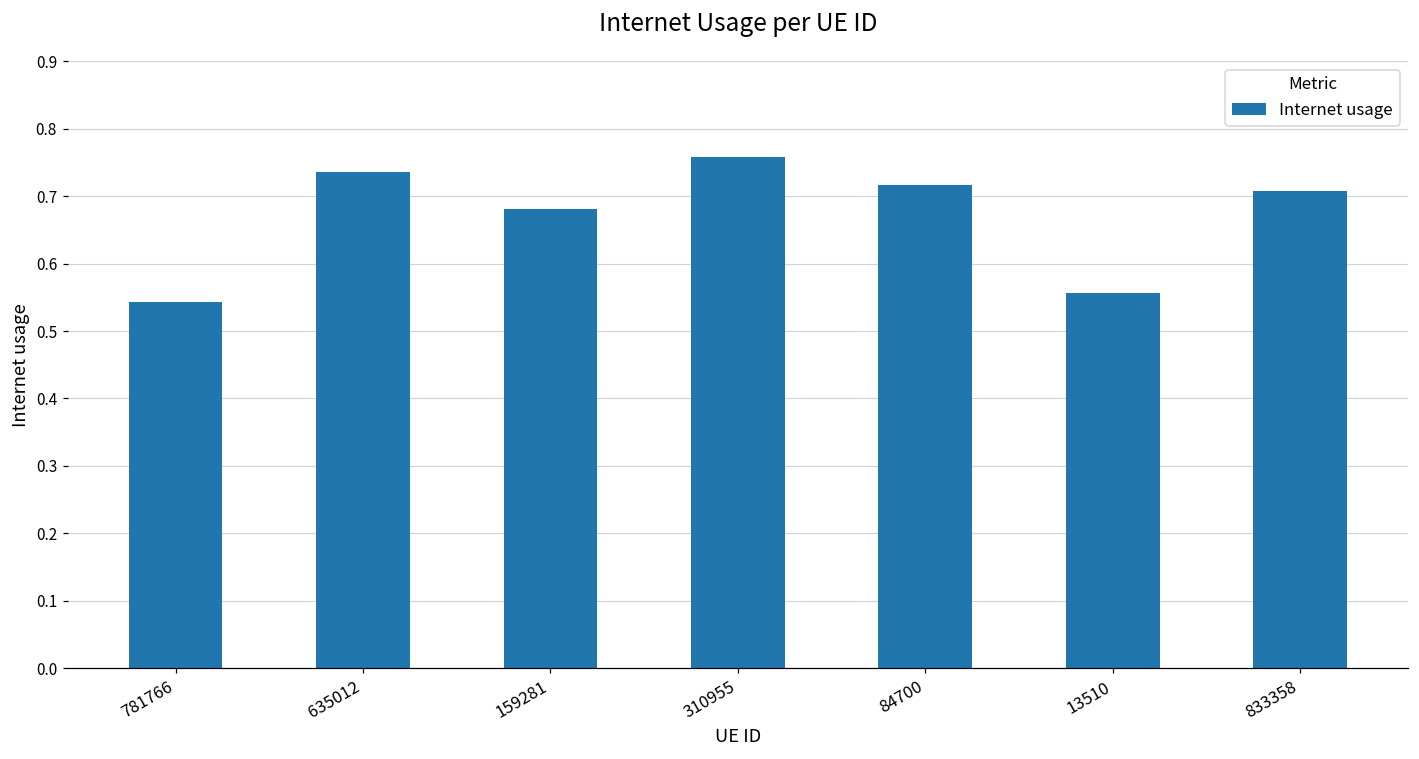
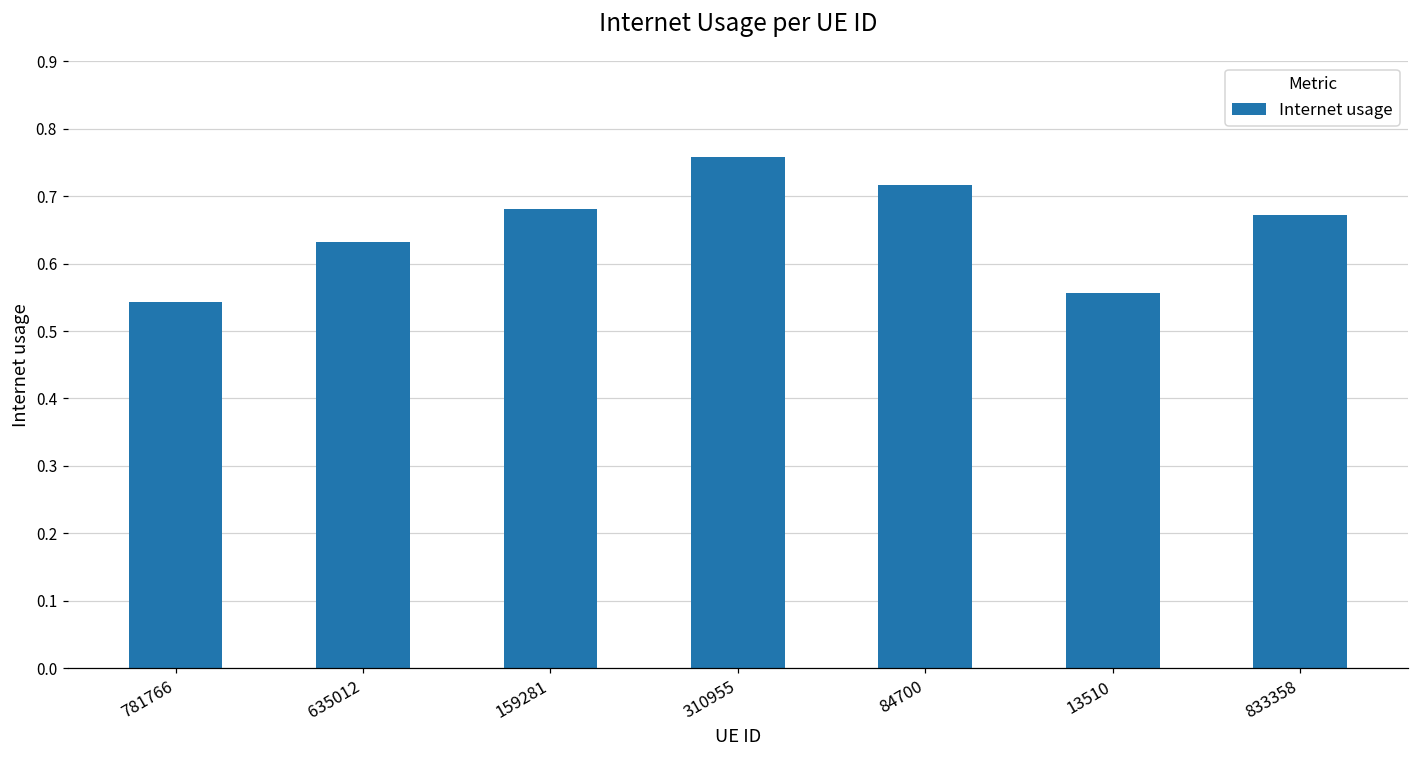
635012: 0.74 -> 0.63
833358: 0.71 -> 0.67
